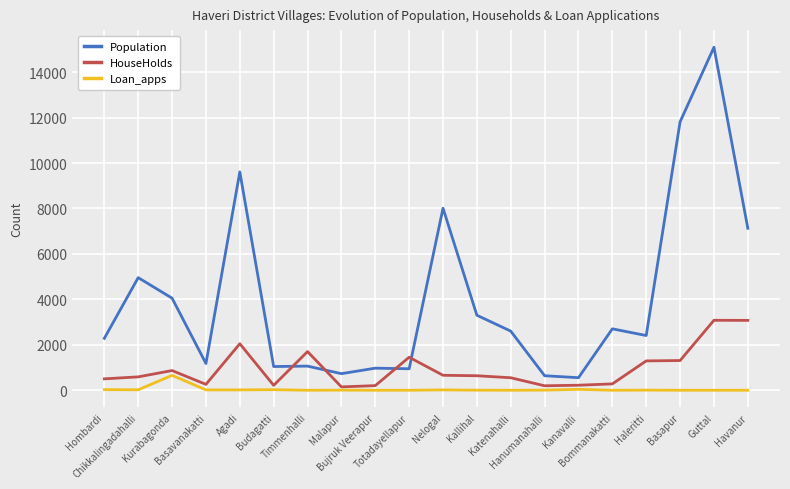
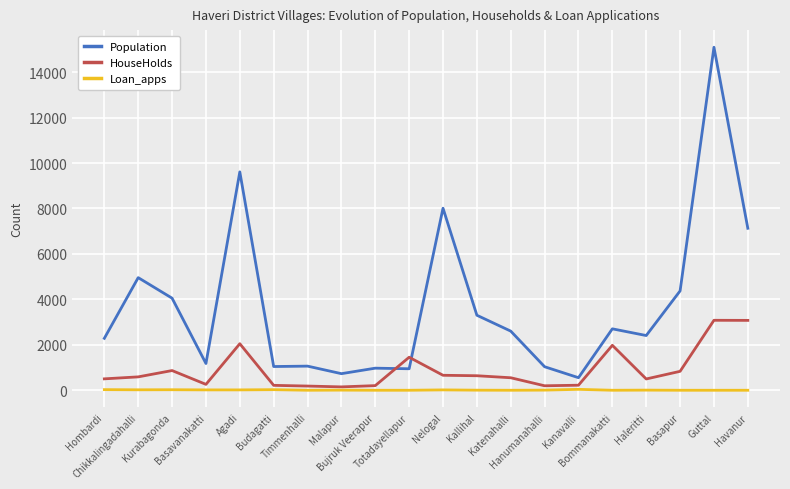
Loan_apps, Kurabagonda: 700 -> 0
HouseHolds, Timmenhalli: 1700 -> 200
Population, Hanumanahalli: 600 -> 1000
HouseHolds, Bommanakatti: 300 -> 2000
HouseHolds, Haleritti: 1300 -> 500
Population, Basapur: 11800 -> 4400
HouseHolds, Basapur: 1300 -> 800
